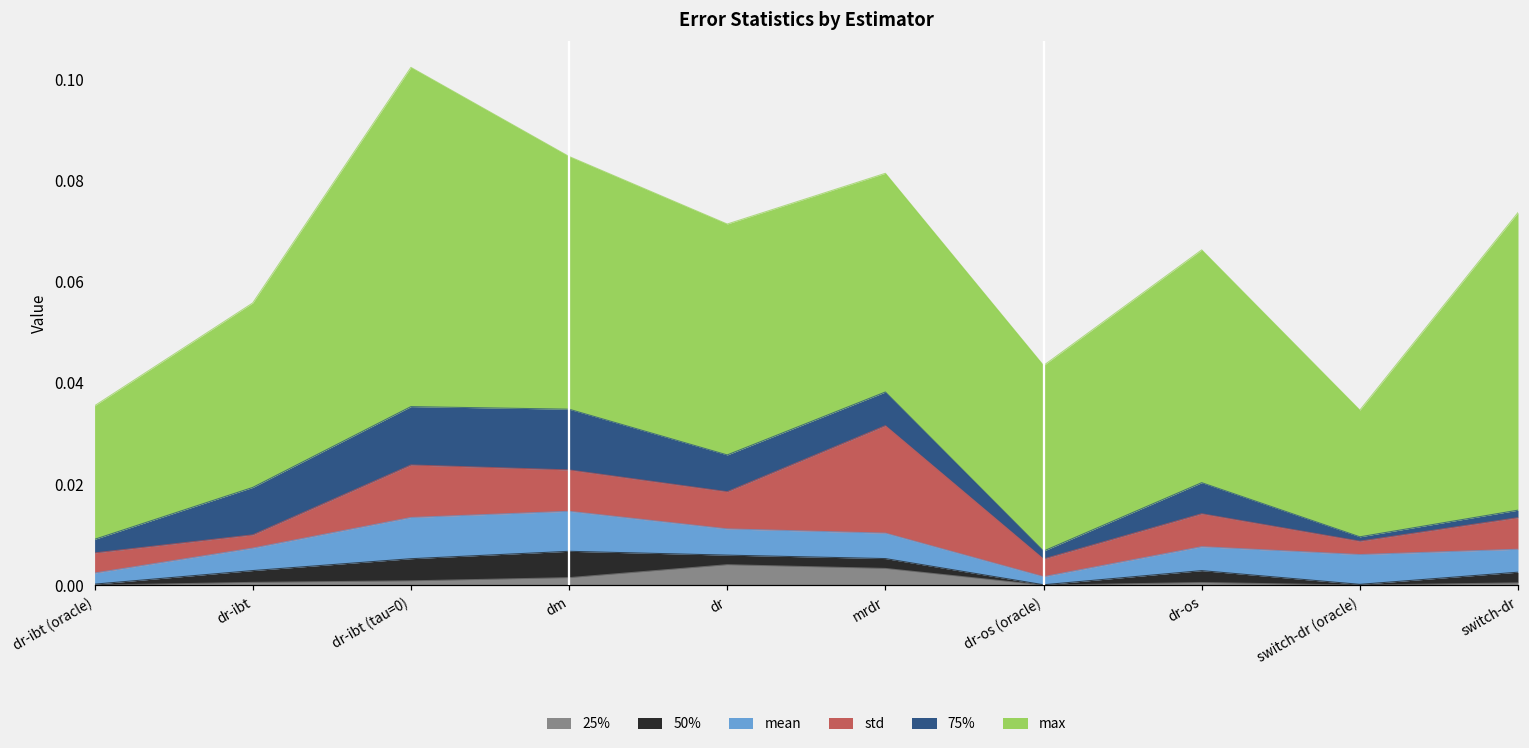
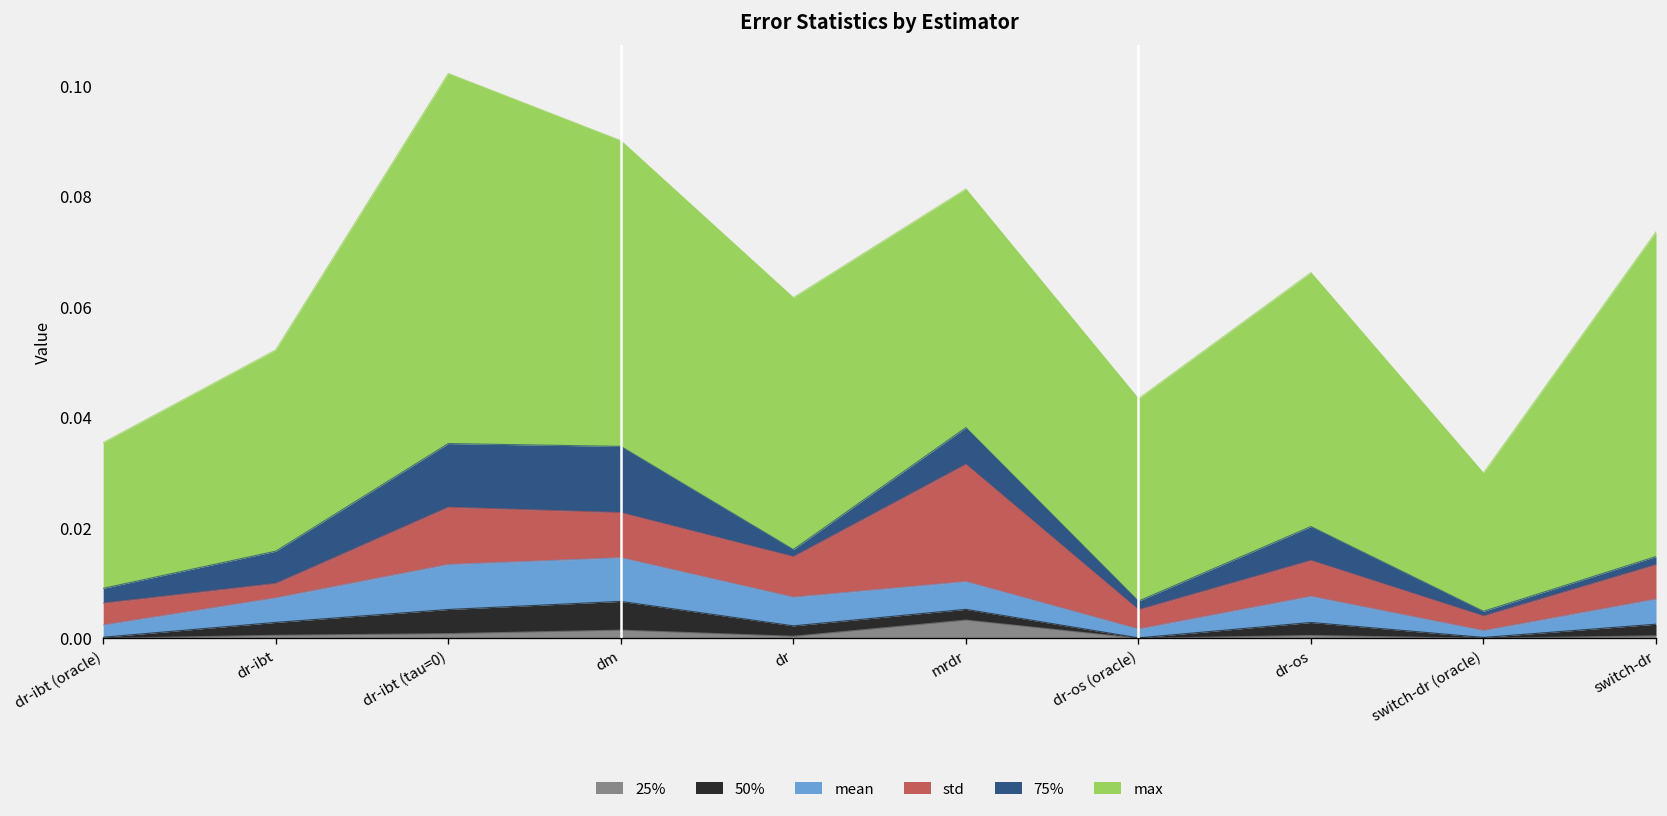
75%, dr-ibt: 0.009 -> 0.006
max, dm: 0.050 -> 0.055
25%, dr: 0.004 -> 0.000
75%, dr: 0.007 -> 0.001
mean, switch-dr (oracle): 0.006 -> 0.001
